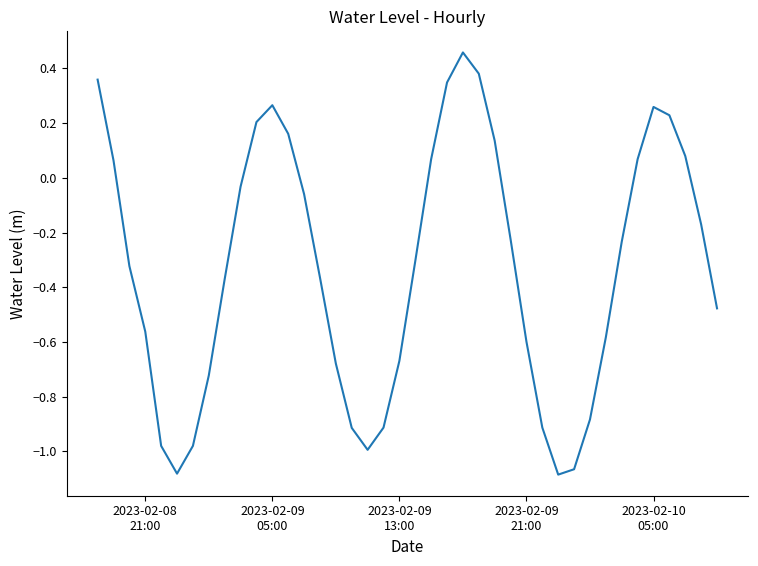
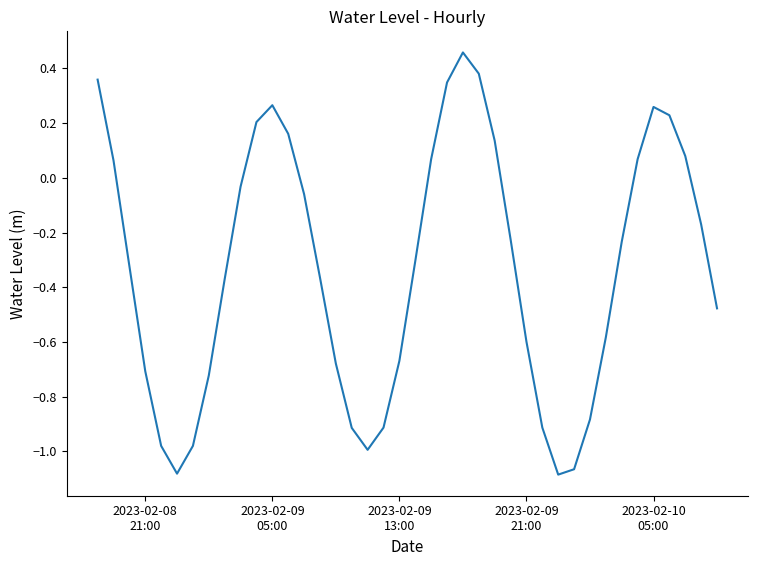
2023-02-08 21:00: -0.56 -> -0.71
